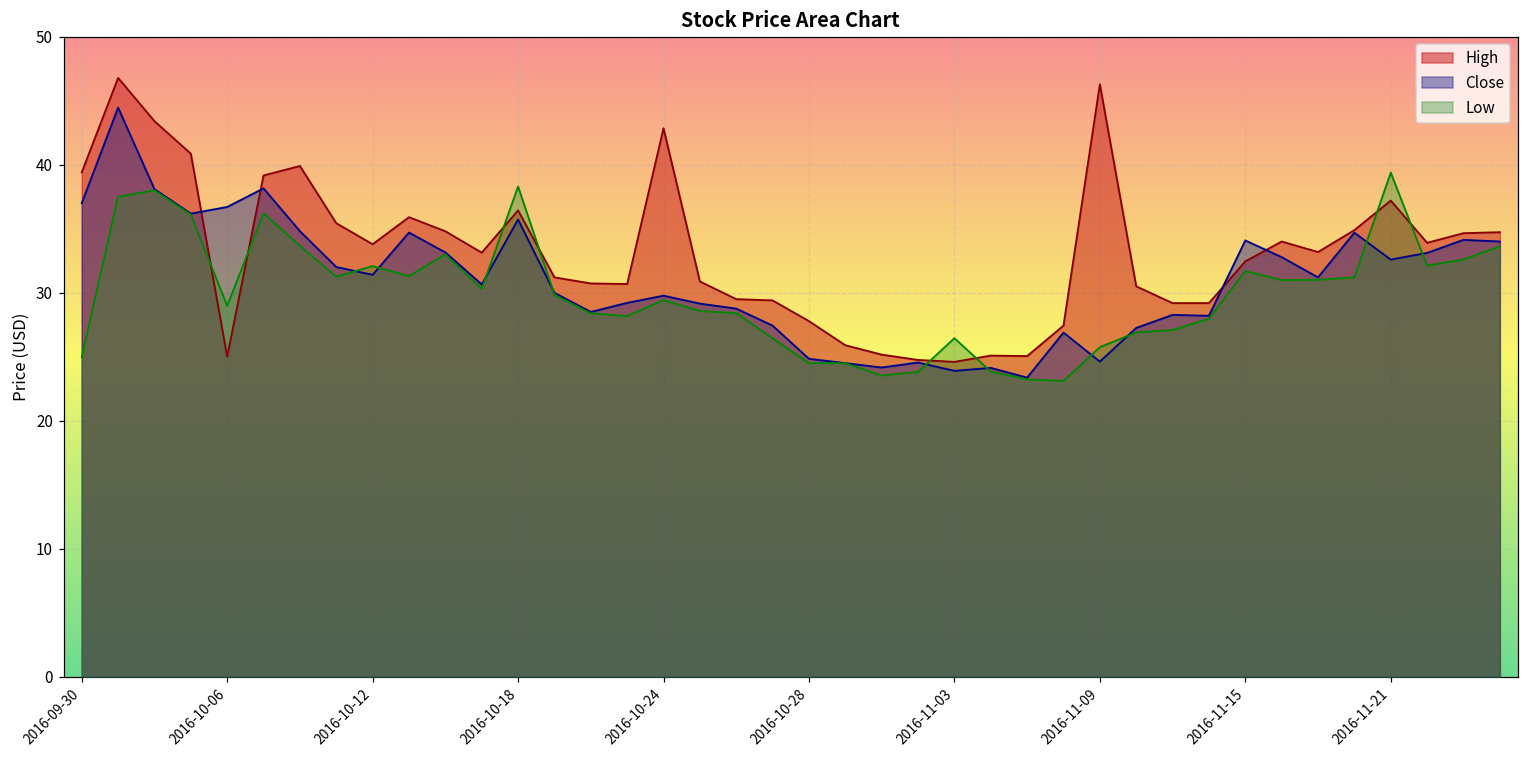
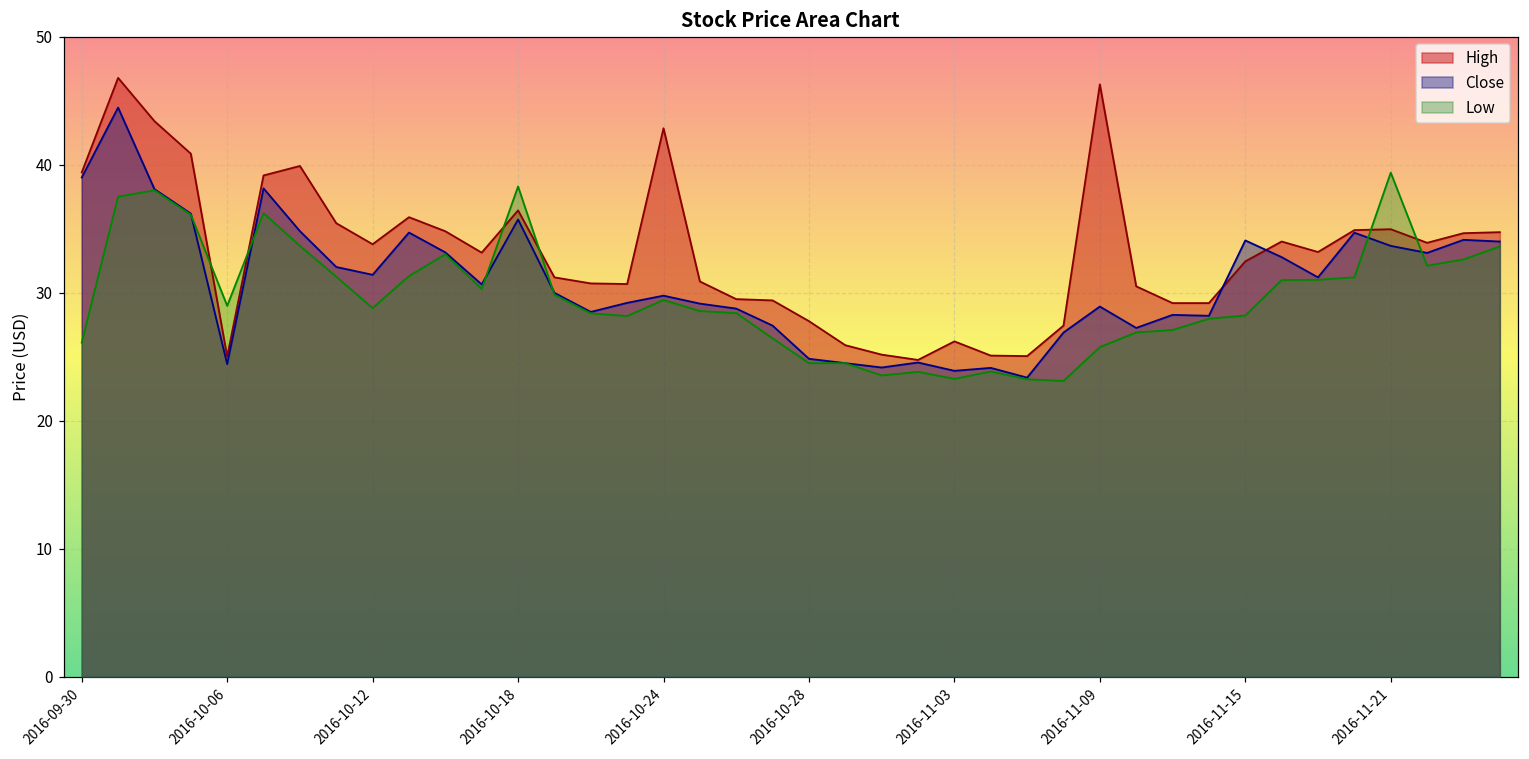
Close, 2016-09-30: 37 -> 39
Low, 2016-09-30: 25.0 -> 26.1
Close, 2016-10-06: 36.7 -> 24.4
Low, 2016-10-12: 32.1 -> 28.8
High, 2016-11-03: 24.6 -> 26.2
Low, 2016-11-03: 26.5 -> 23.3
Close, 2016-11-09: 24.6 -> 28.9
Low, 2016-11-15: 31.7 -> 28.2
High, 2016-11-21: 37.2 -> 35.0
Close, 2016-11-21: 32.6 -> 33.7
